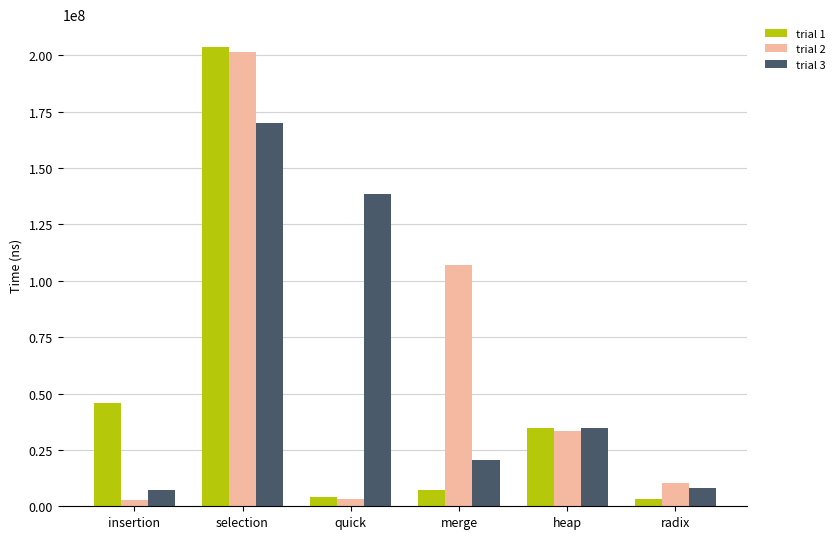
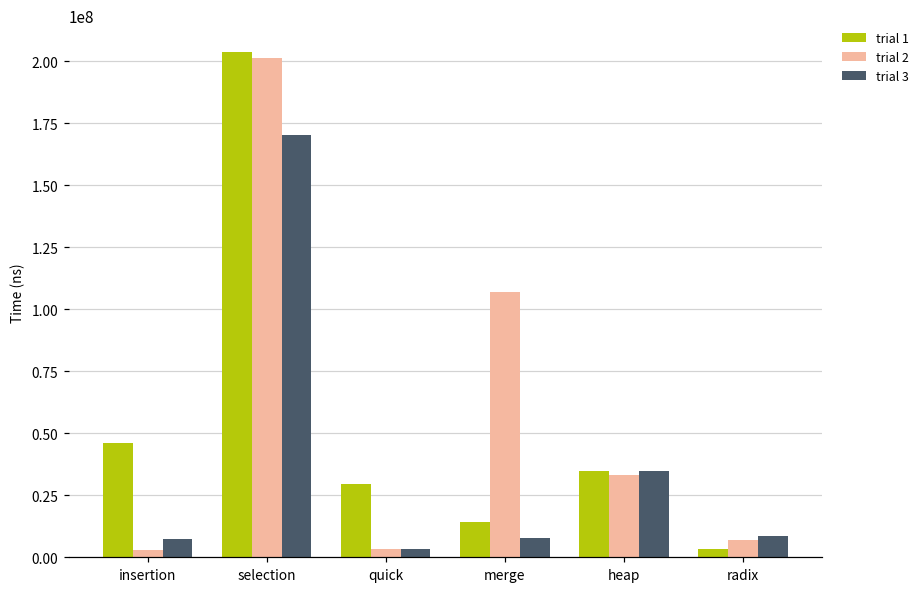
trial 1, quick: 4000000 -> 30000000
trial 3, quick: 138000000 -> 3000000
trial 1, merge: 7000000 -> 14000000
trial 3, merge: 20000000 -> 8000000
trial 2, radix: 10000000 -> 7000000
